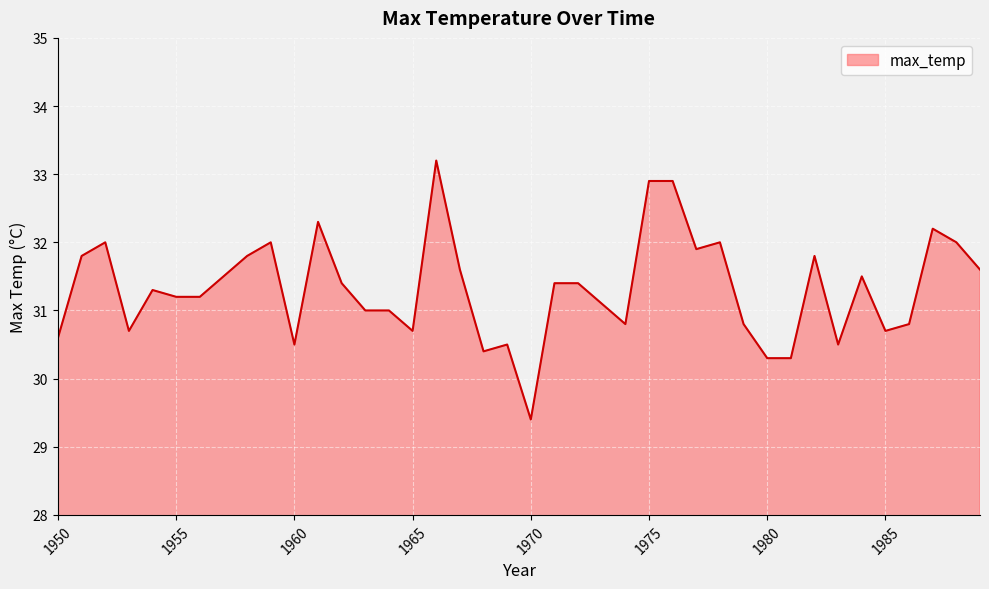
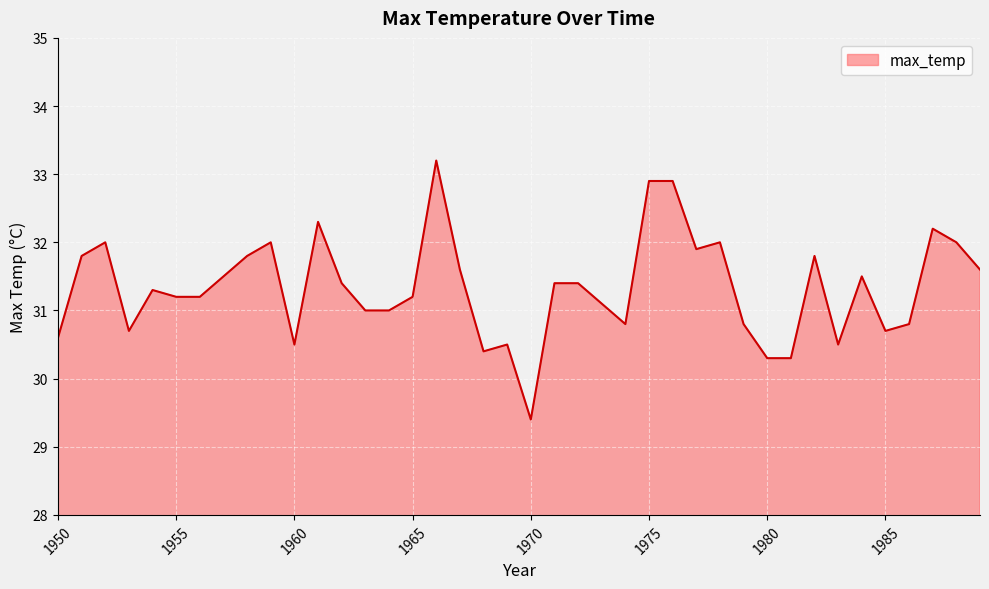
1965: 30.7 -> 31.2
